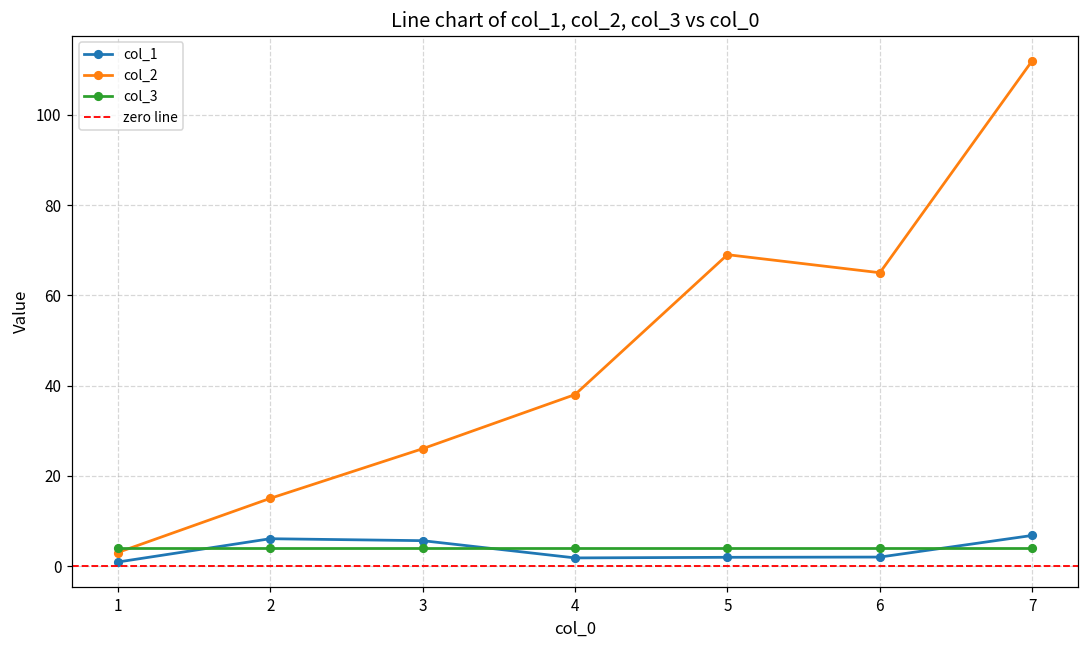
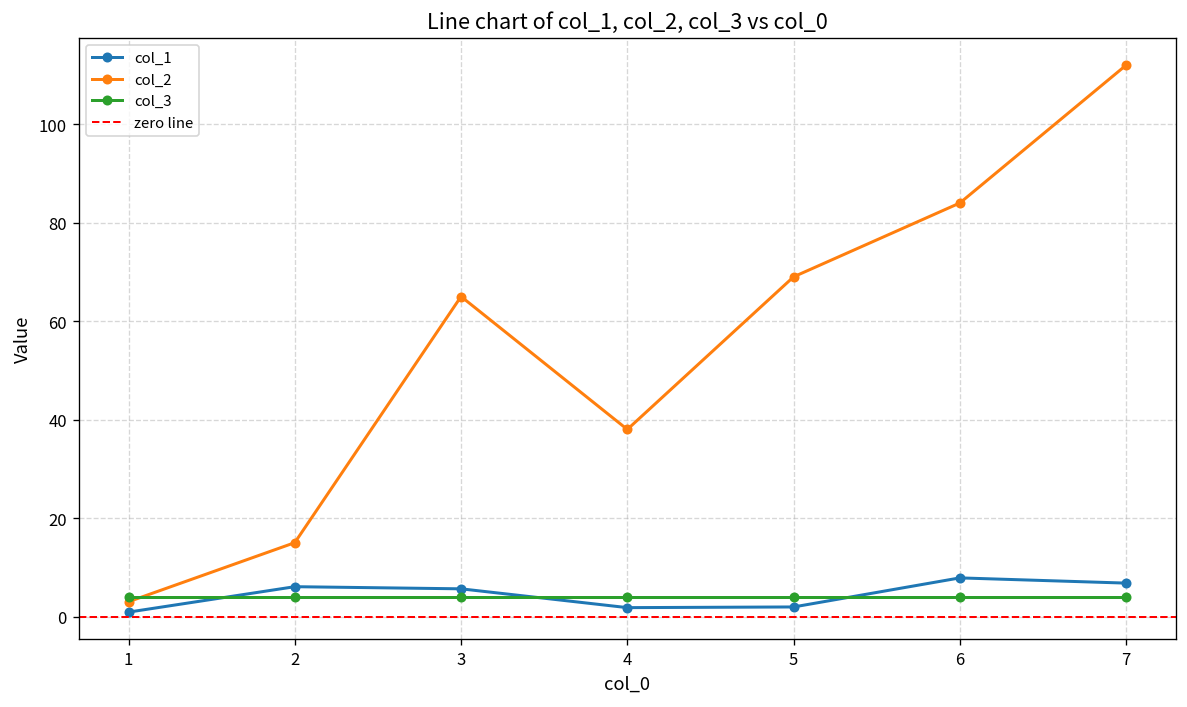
col_2, 3: 26 -> 65
col_1, 6: 2 -> 8
col_2, 6: 65 -> 84
